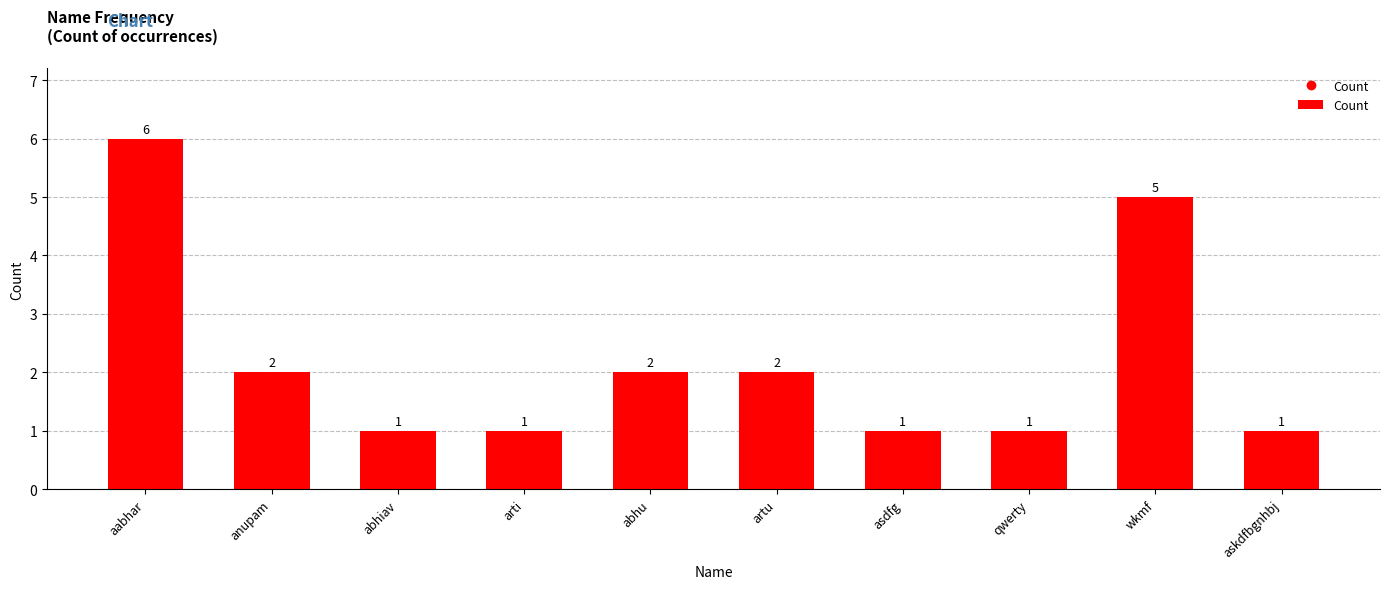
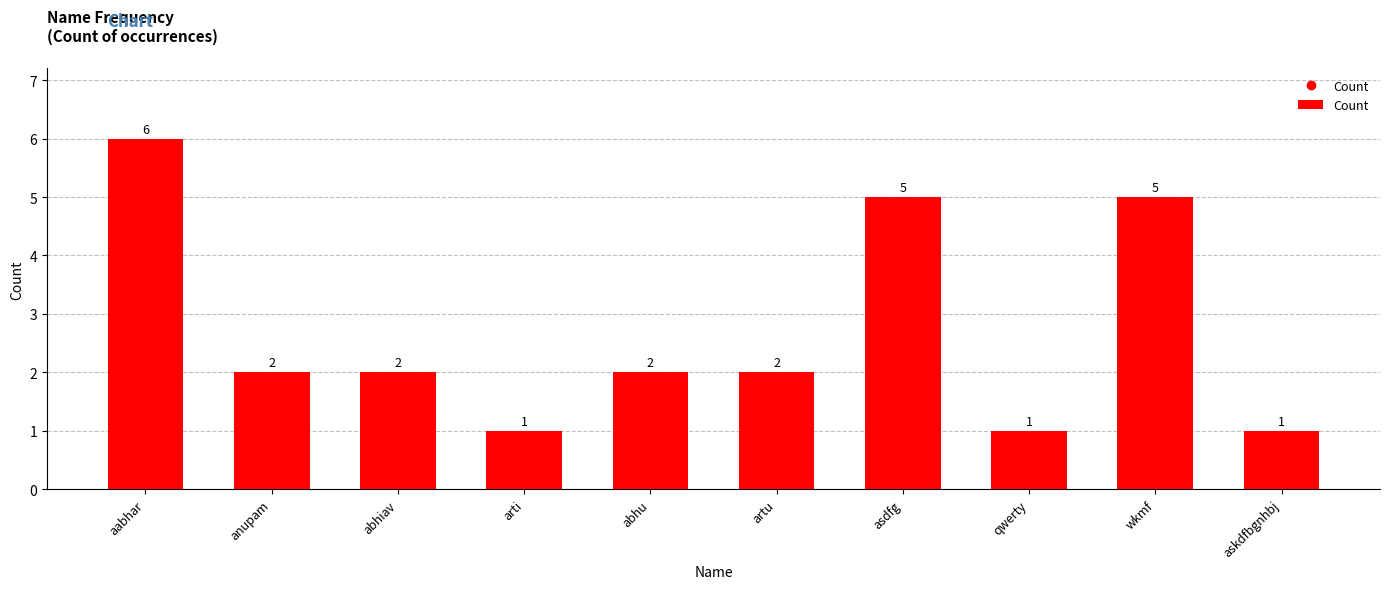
abhiav: 1 -> 2
asdfg: 1 -> 5
